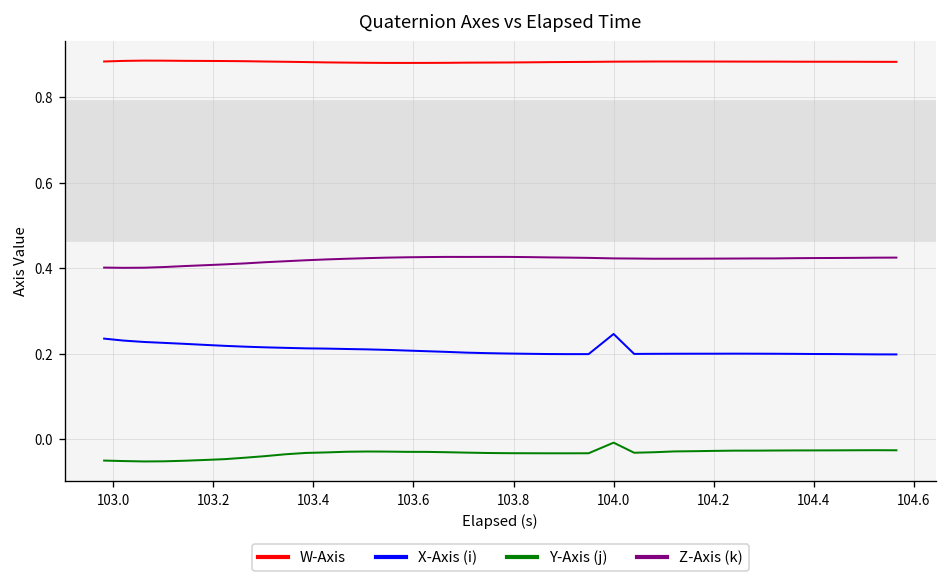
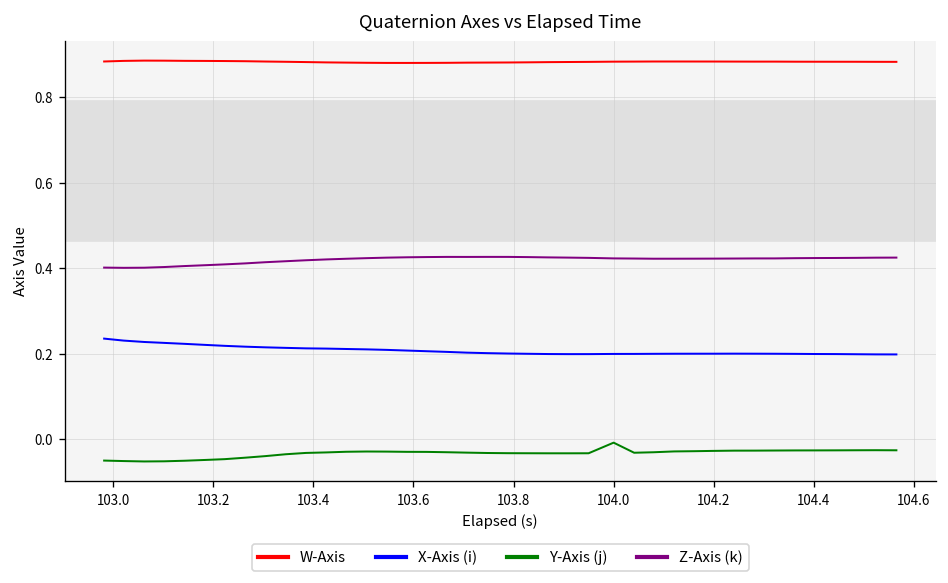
X-Axis (i), 104.0: 0.25 -> 0.20
